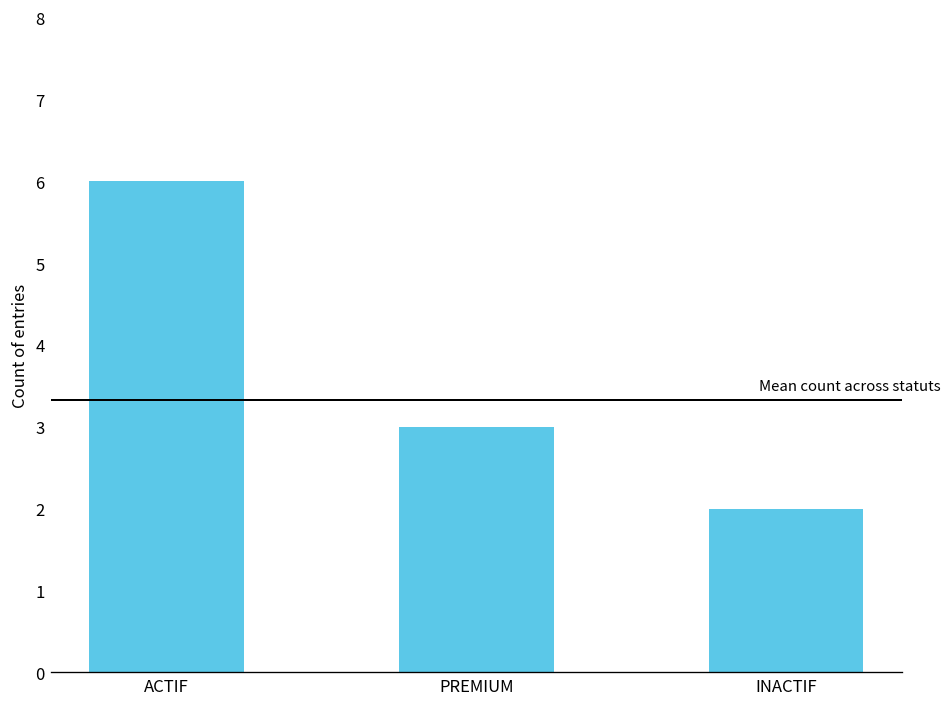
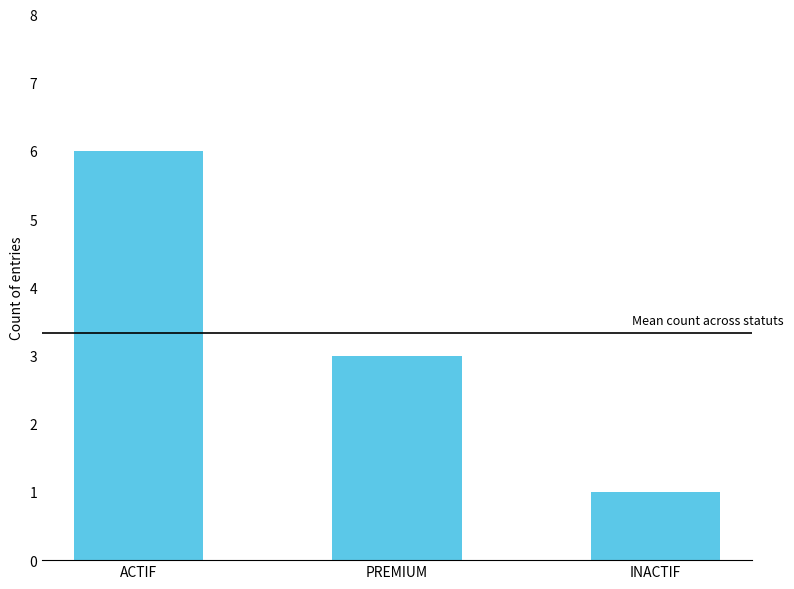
INACTIF: 2 -> 1
